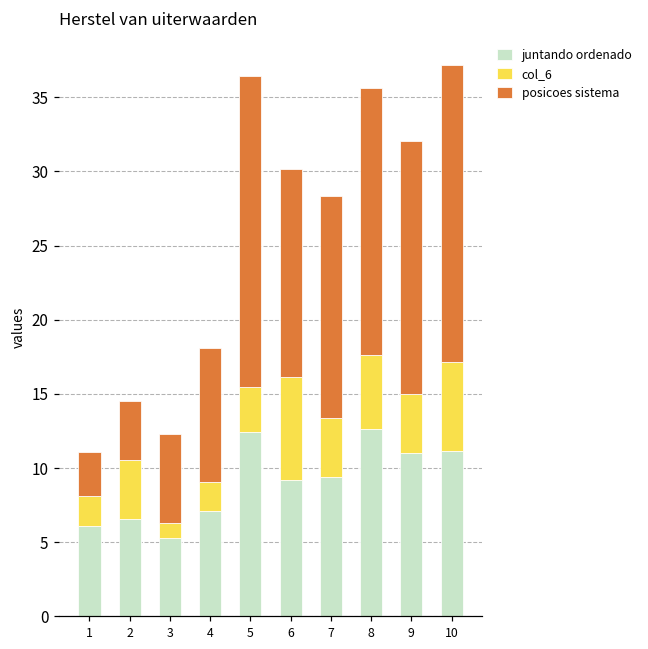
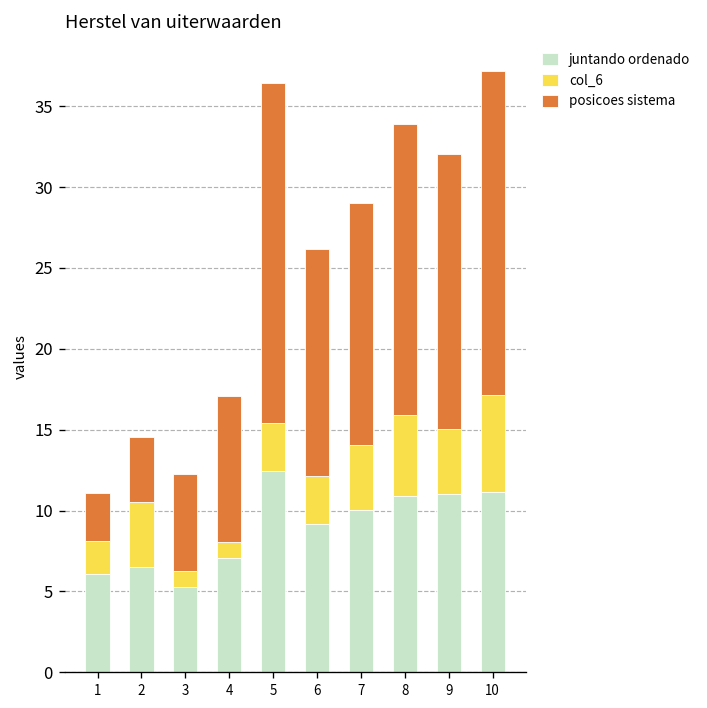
col_6, 4: 2 -> 1
col_6, 6: 7 -> 3
juntando ordenado, 7: 9.4 -> 10.0
juntando ordenado, 8: 12.6 -> 10.9
